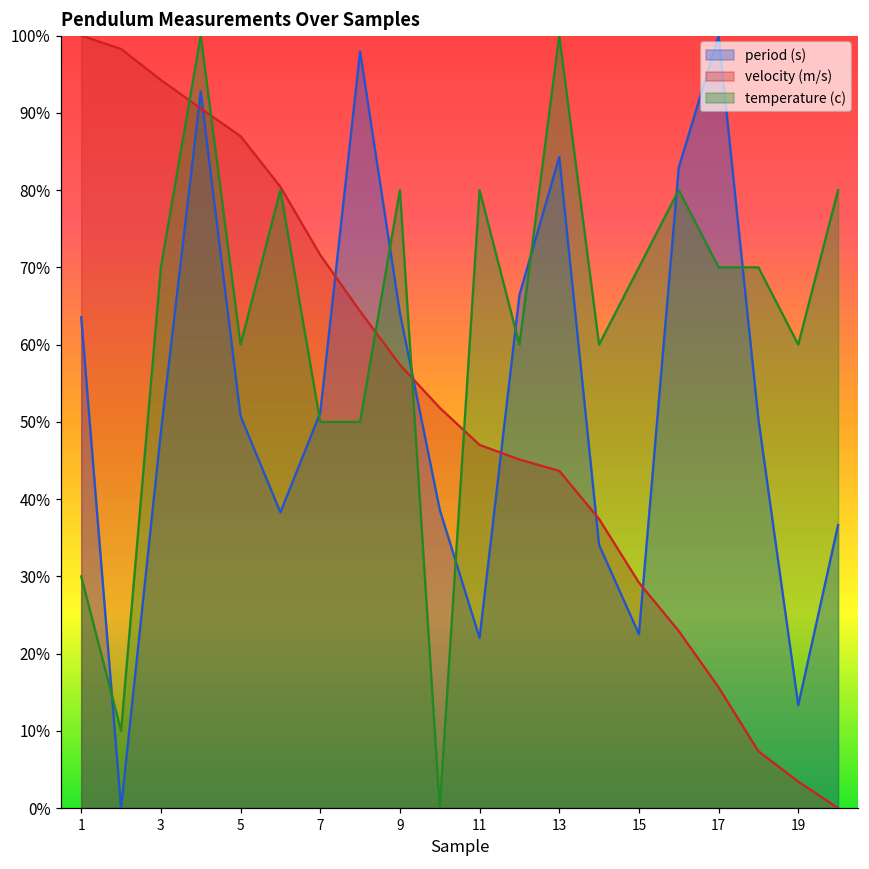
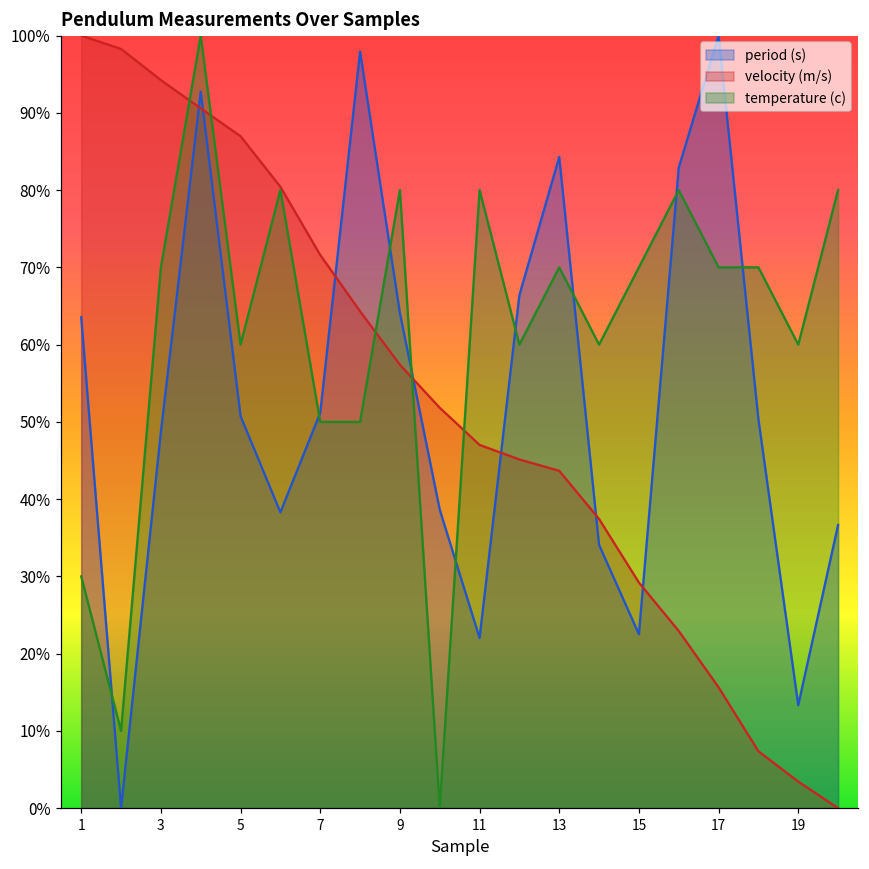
temperature (c), 13: 100% -> 70%
